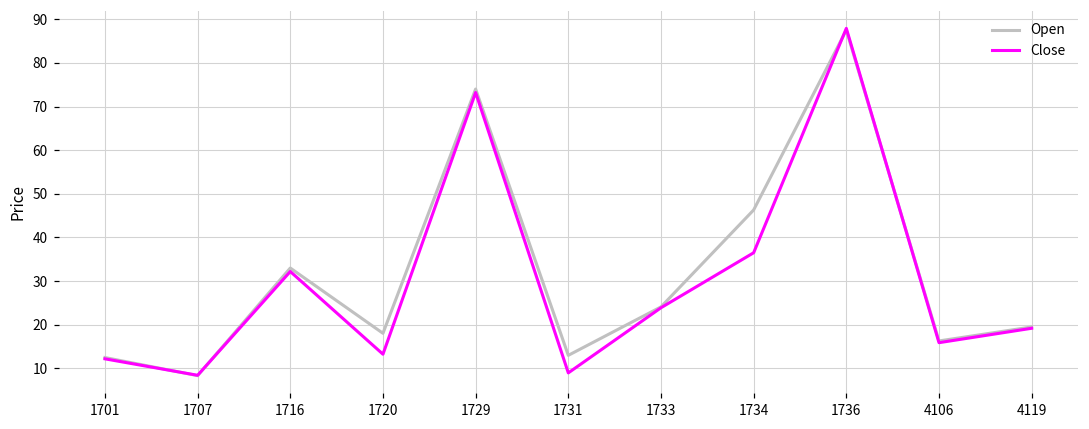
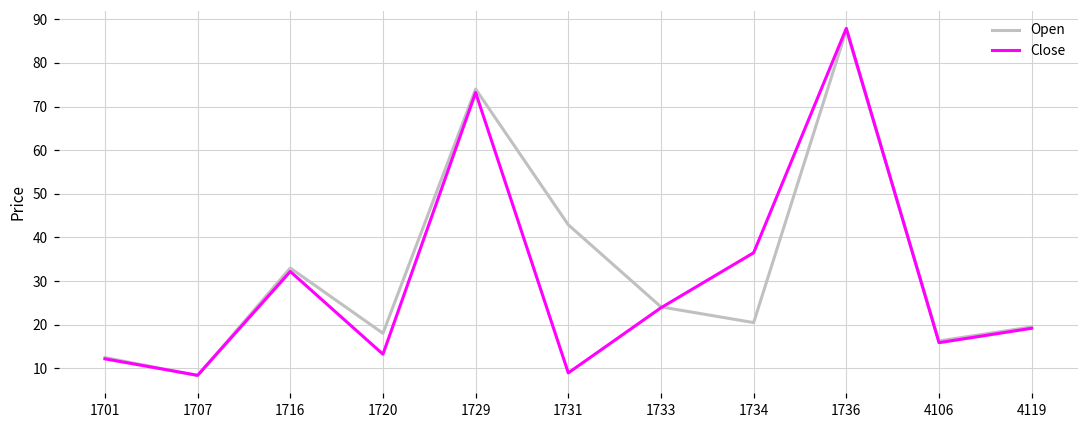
Open, 1731: 13 -> 43
Open, 1734: 46 -> 21
